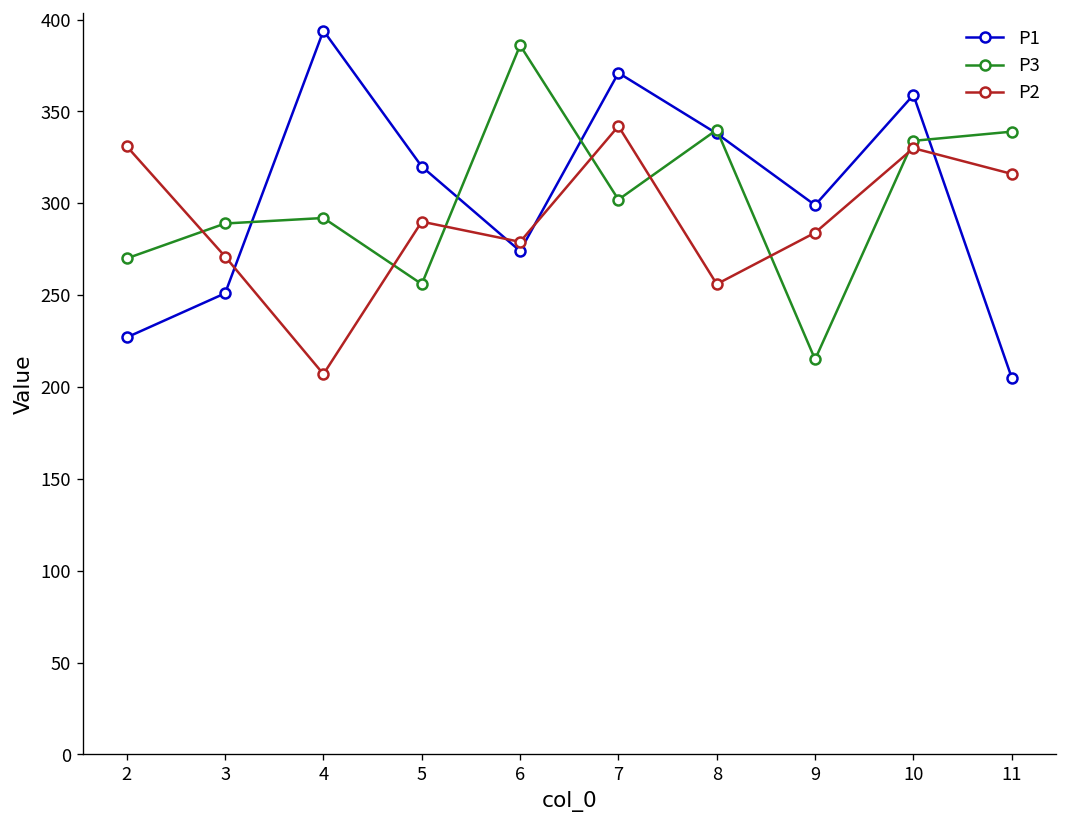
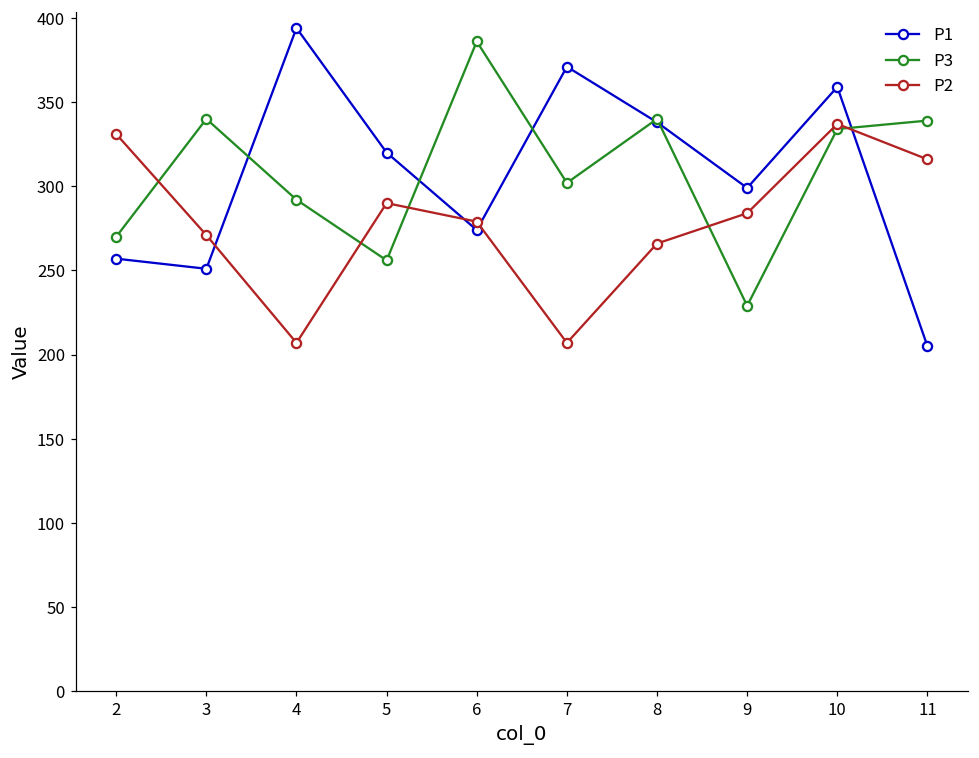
P1, 2: 227 -> 257
P3, 3: 289 -> 340
P2, 7: 342 -> 207
P2, 8: 256 -> 266
P3, 9: 215 -> 229
P2, 10: 330 -> 337
